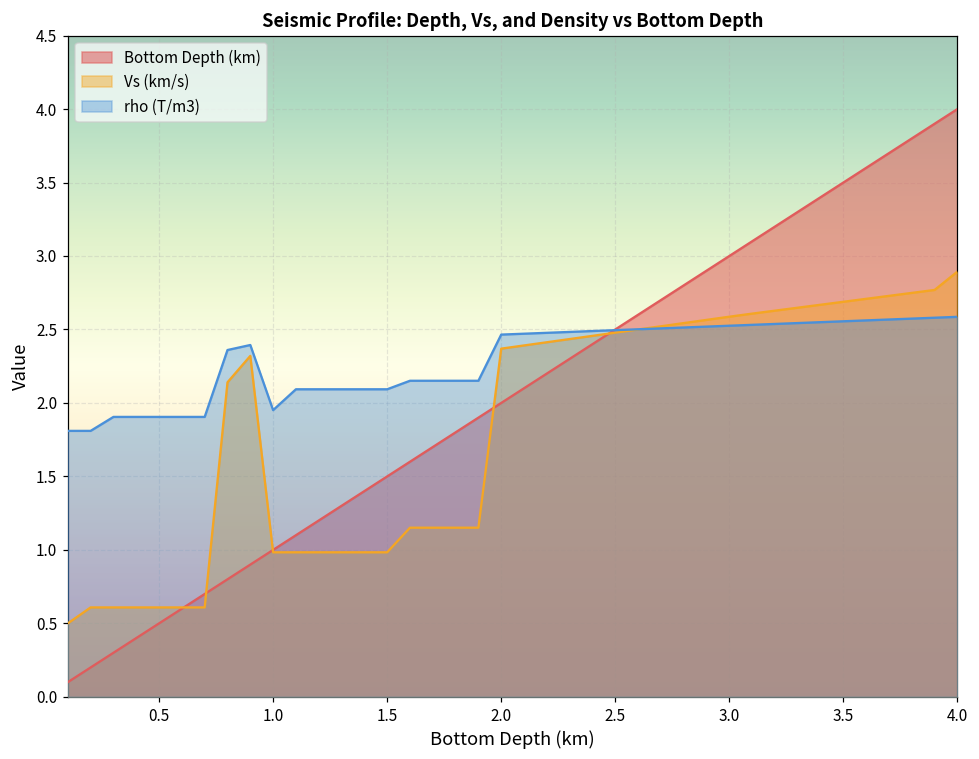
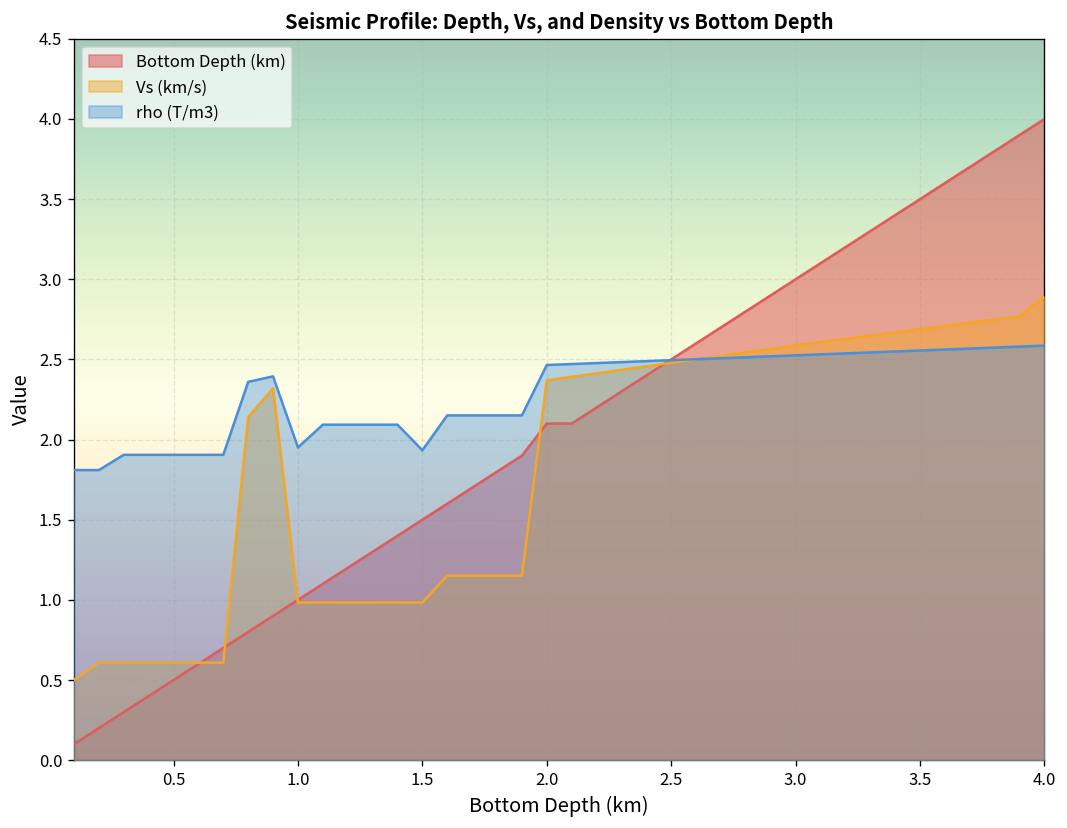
rho (T/m3), 1.5: 2.09 -> 1.93
Bottom Depth (km), 2.0: 2.0 -> 2.1
